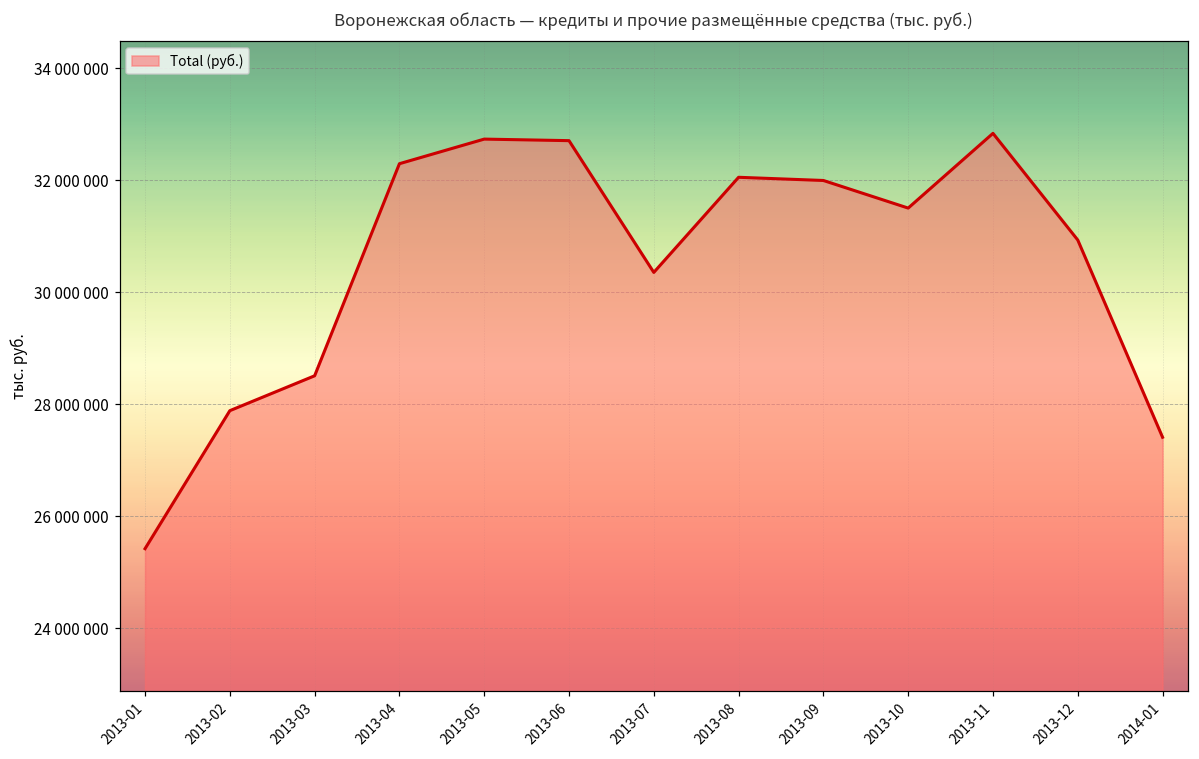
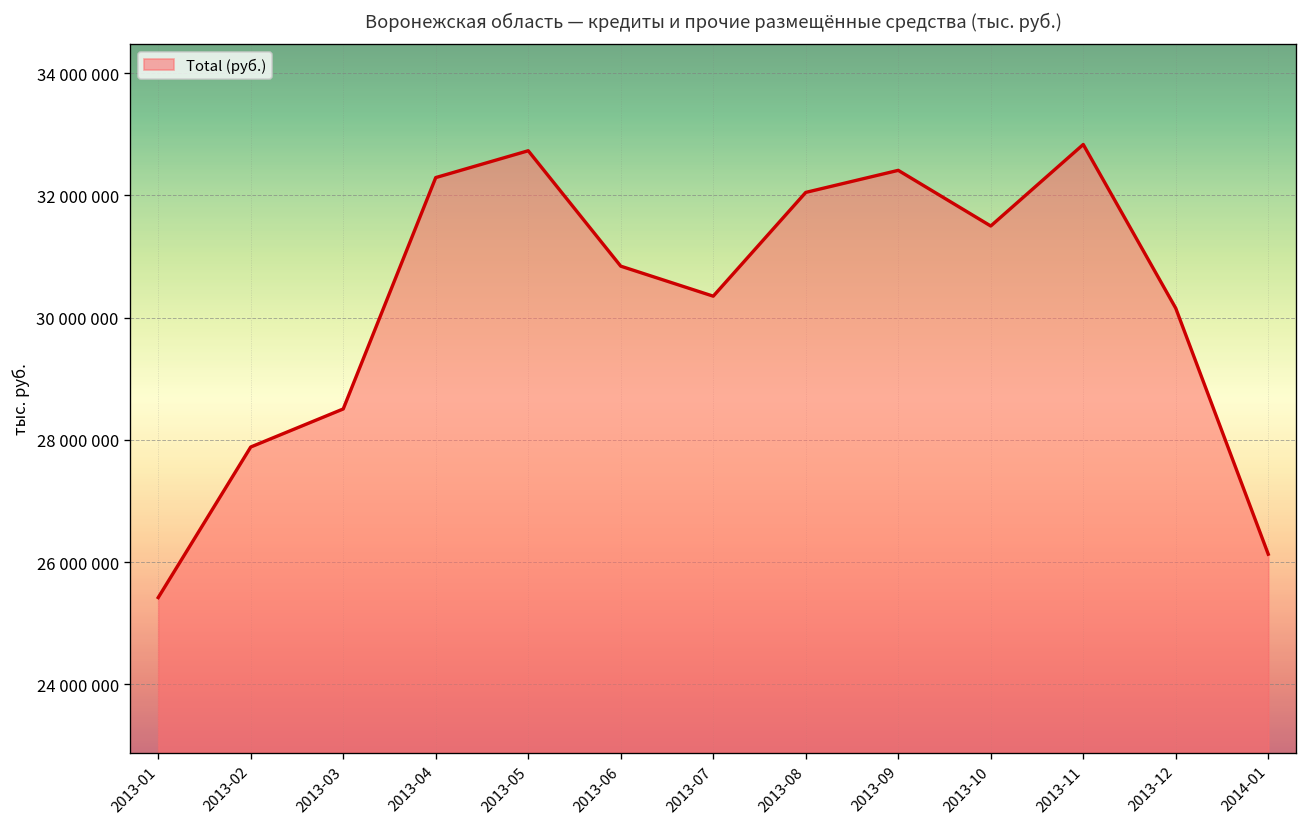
2013-06: 32700000 -> 30800000
2013-09: 32000000 -> 32400000
2013-12: 30900000 -> 30200000
2014-01: 27400000 -> 26100000
